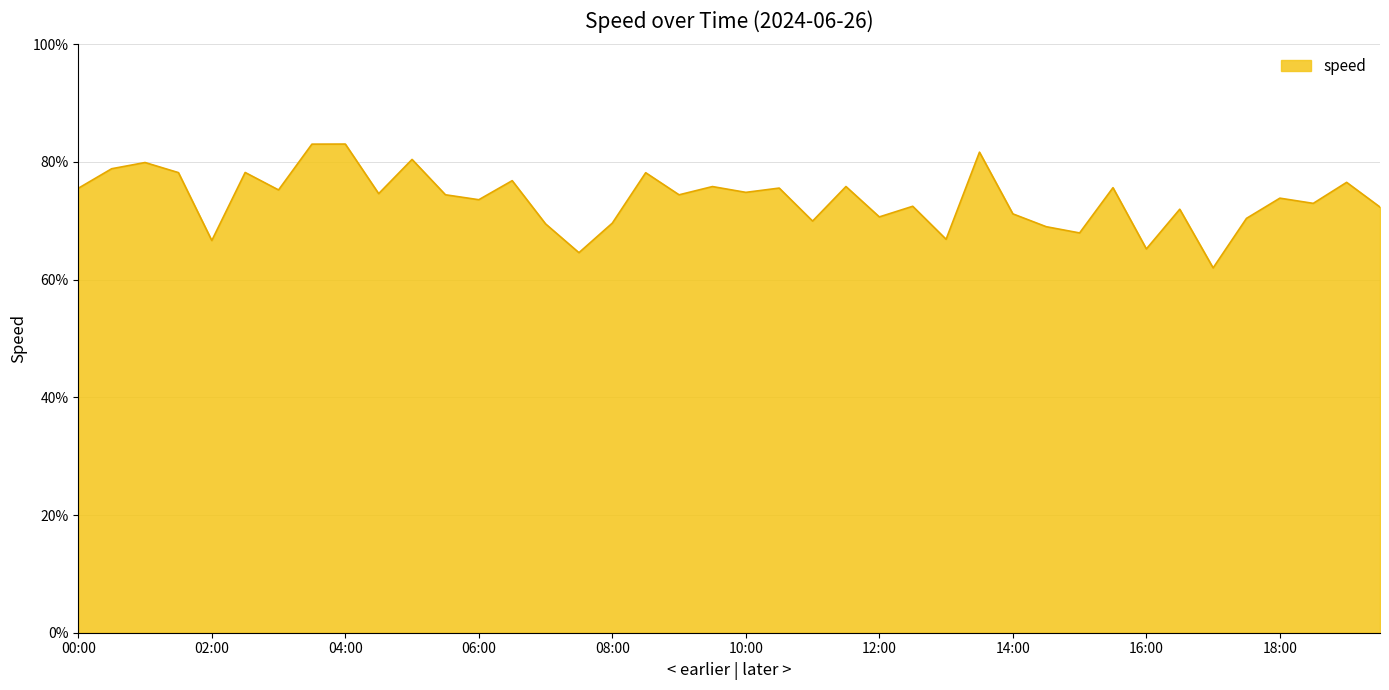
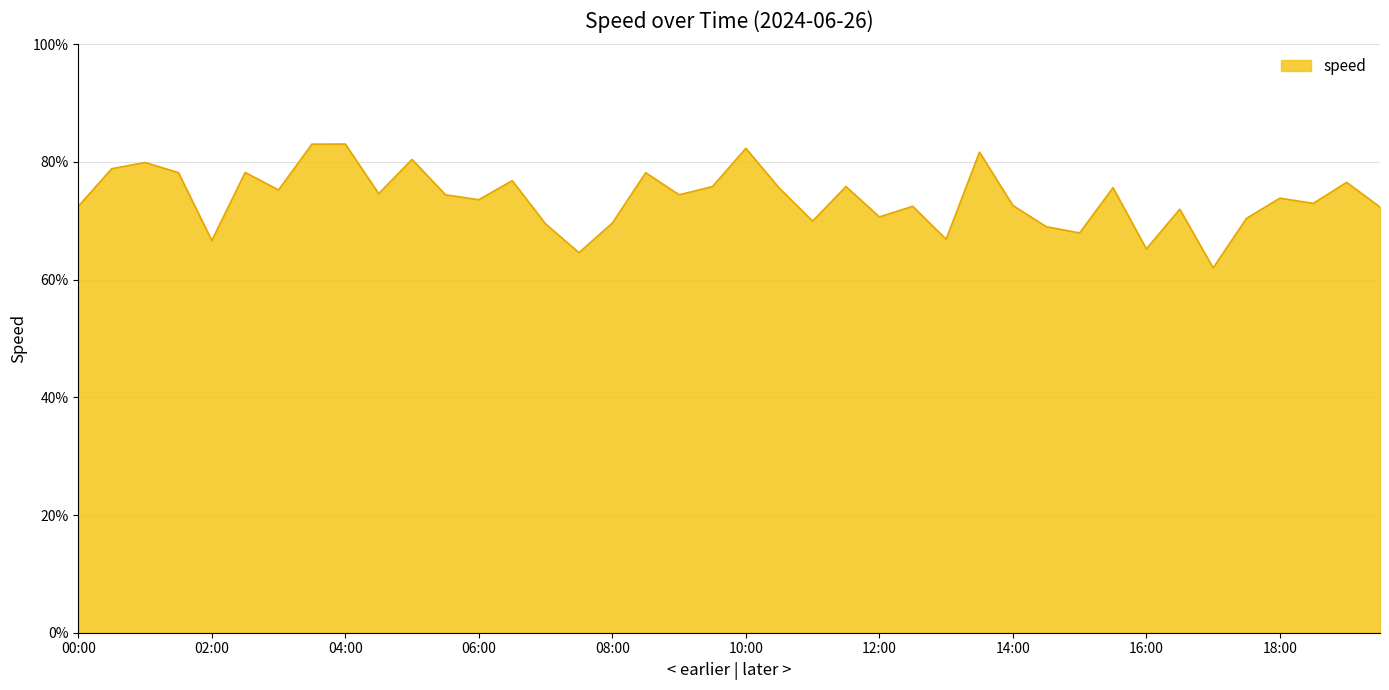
00:00: 76% -> 72%
10:00: 75% -> 82%
14:00: 71% -> 73%
